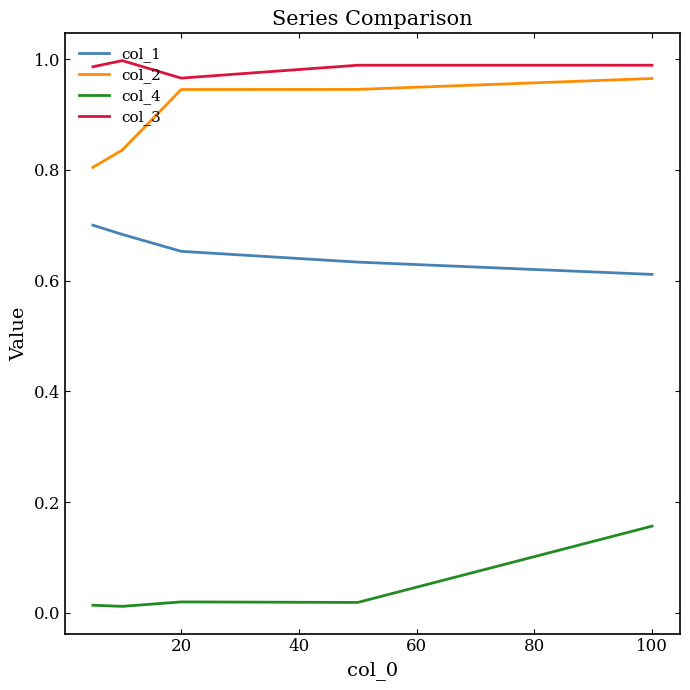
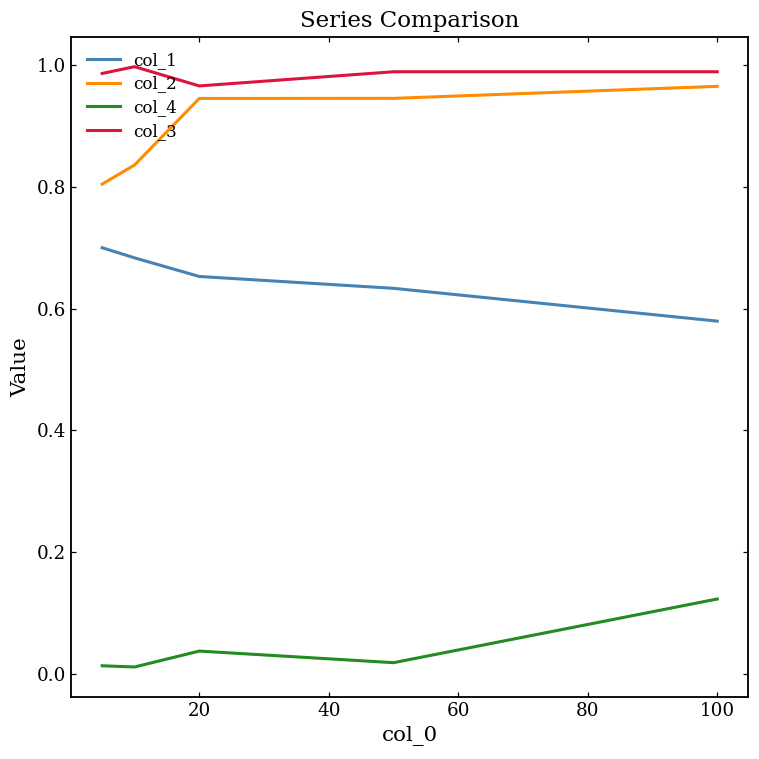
col_4, 20: 0.02 -> 0.04
col_1, 100: 0.61 -> 0.58
col_4, 100: 0.16 -> 0.12
